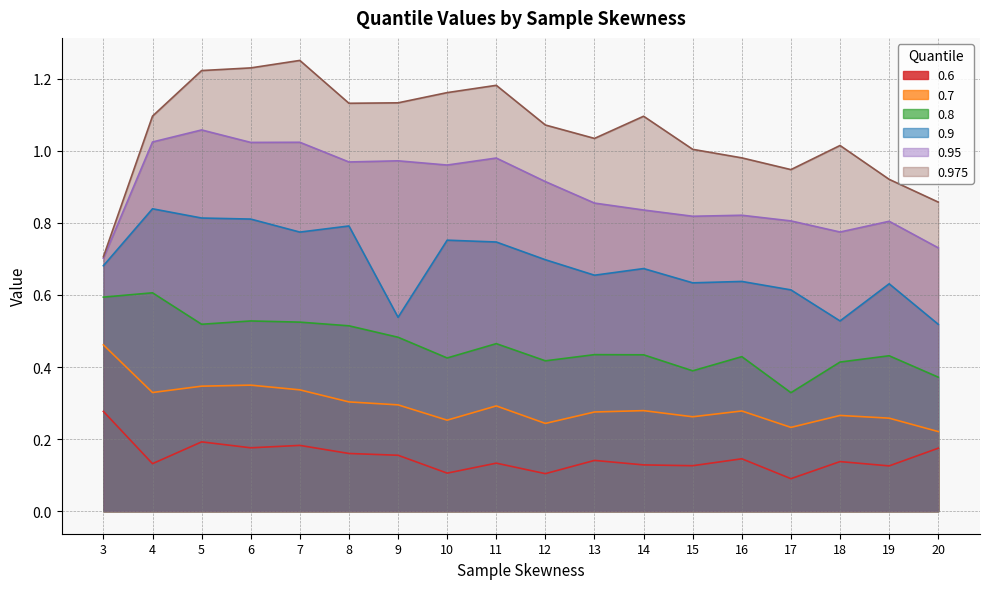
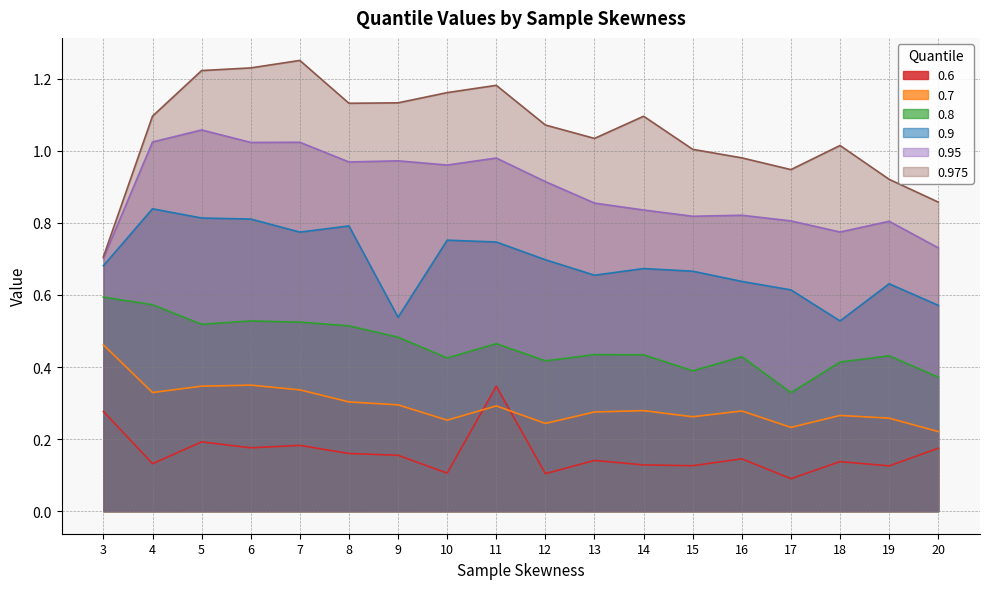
0.8, 4: 0.61 -> 0.57
0.6, 11: 0.13 -> 0.35
0.9, 15: 0.63 -> 0.67
0.9, 20: 0.52 -> 0.57
